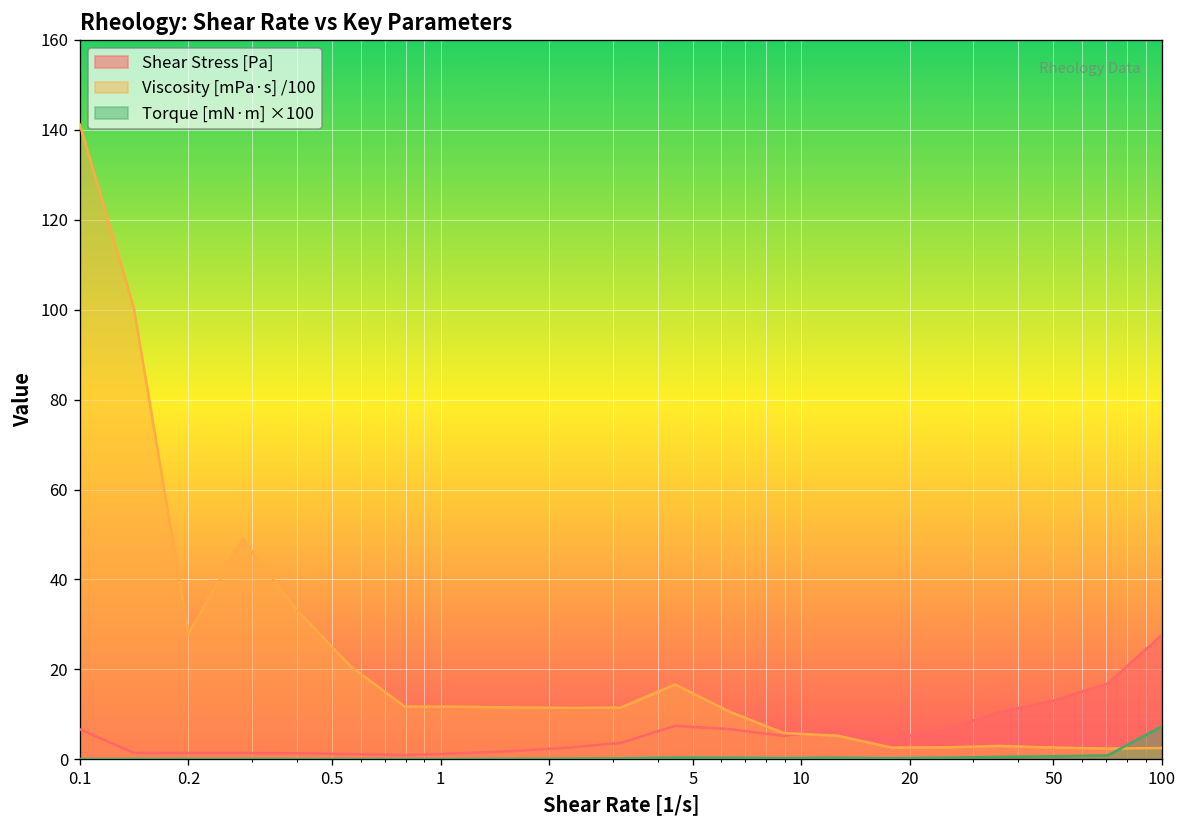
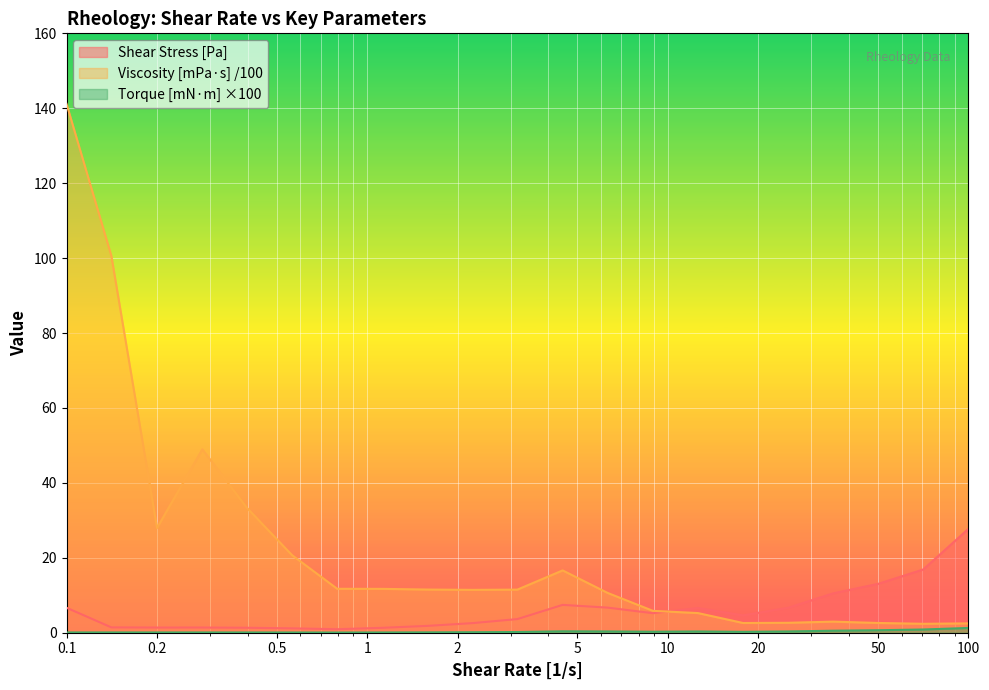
Torque [mN·m] ×100, 100: 7 -> 1
